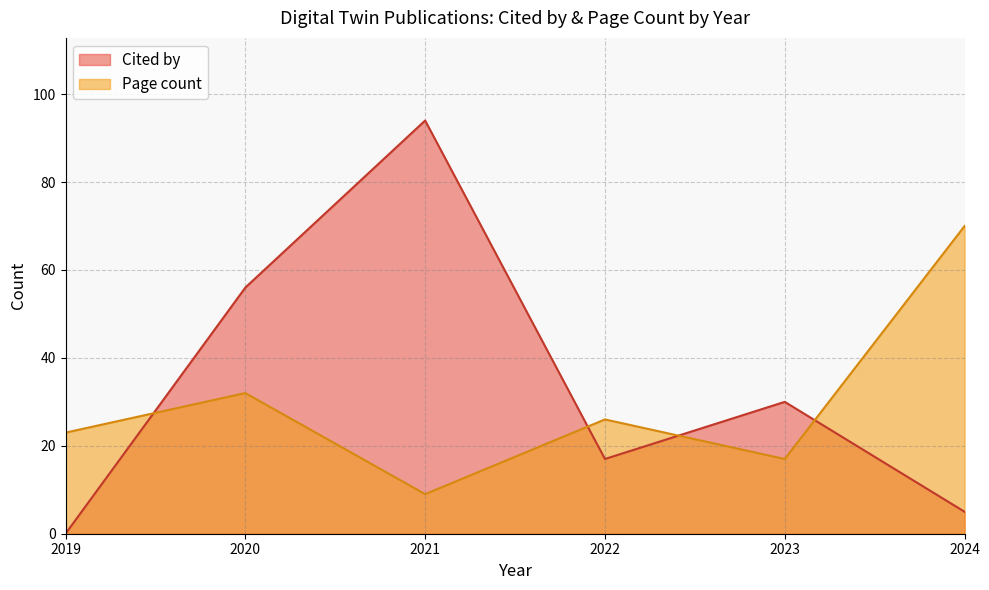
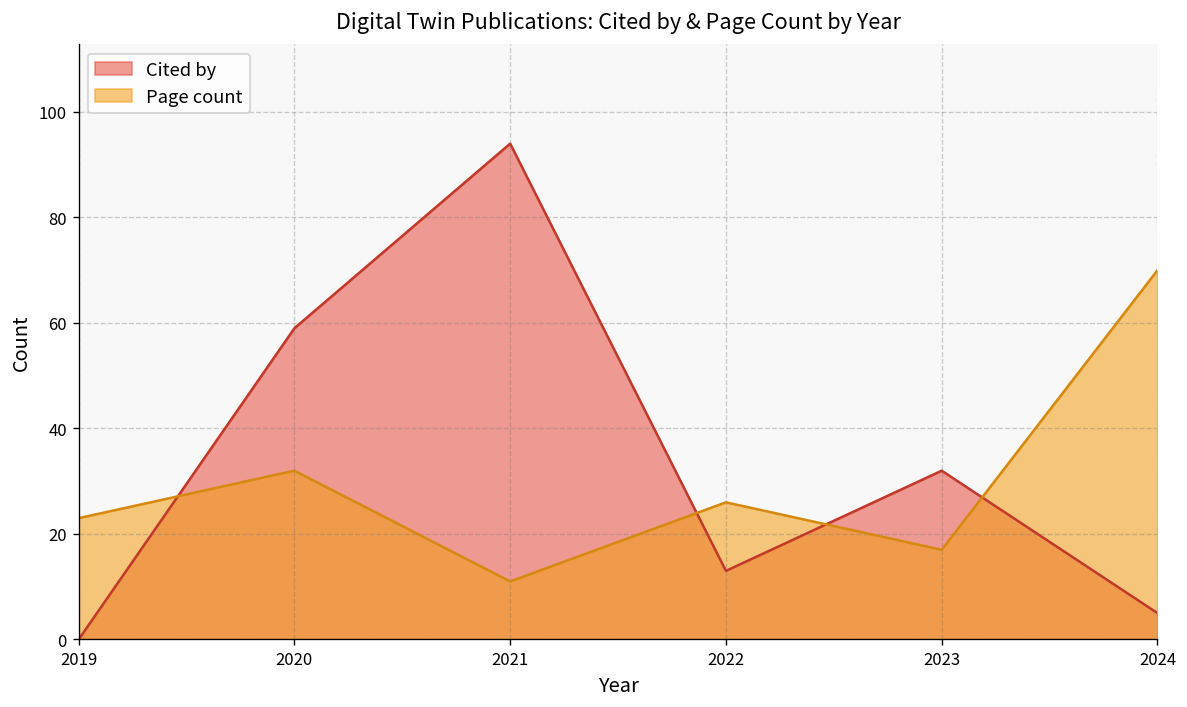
Cited by, 2020: 56 -> 59
Page count, 2021: 9 -> 11
Cited by, 2022: 17 -> 13
Cited by, 2023: 30 -> 32
